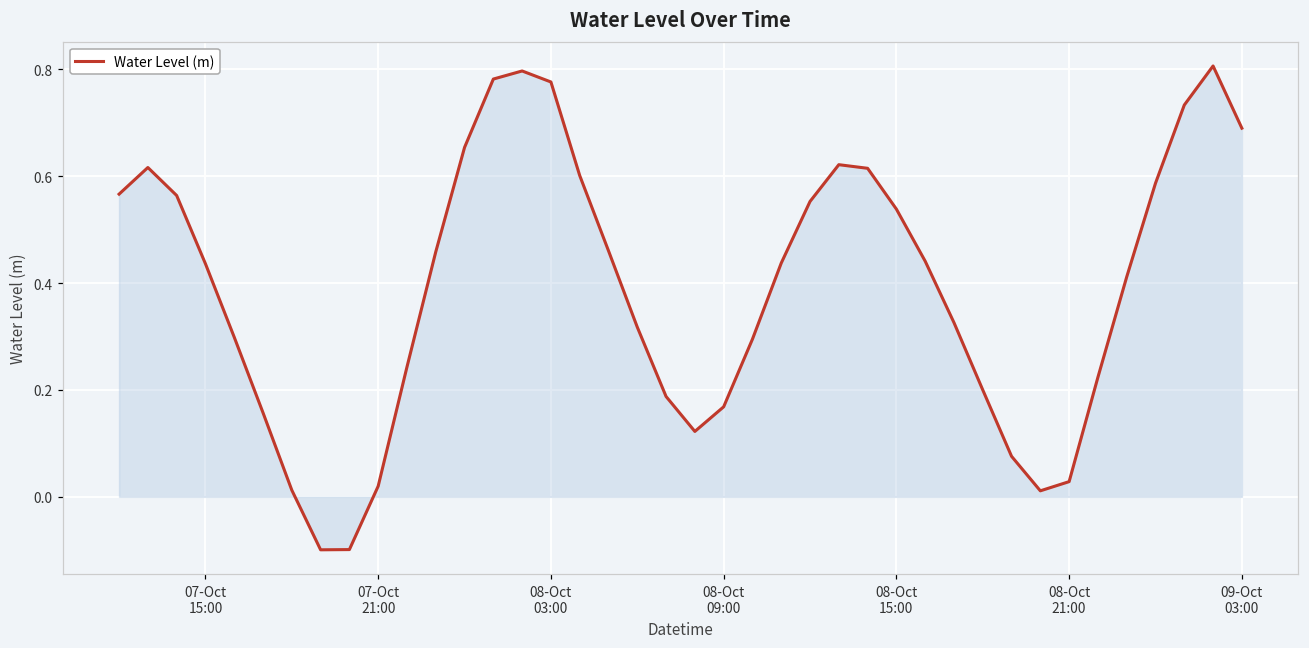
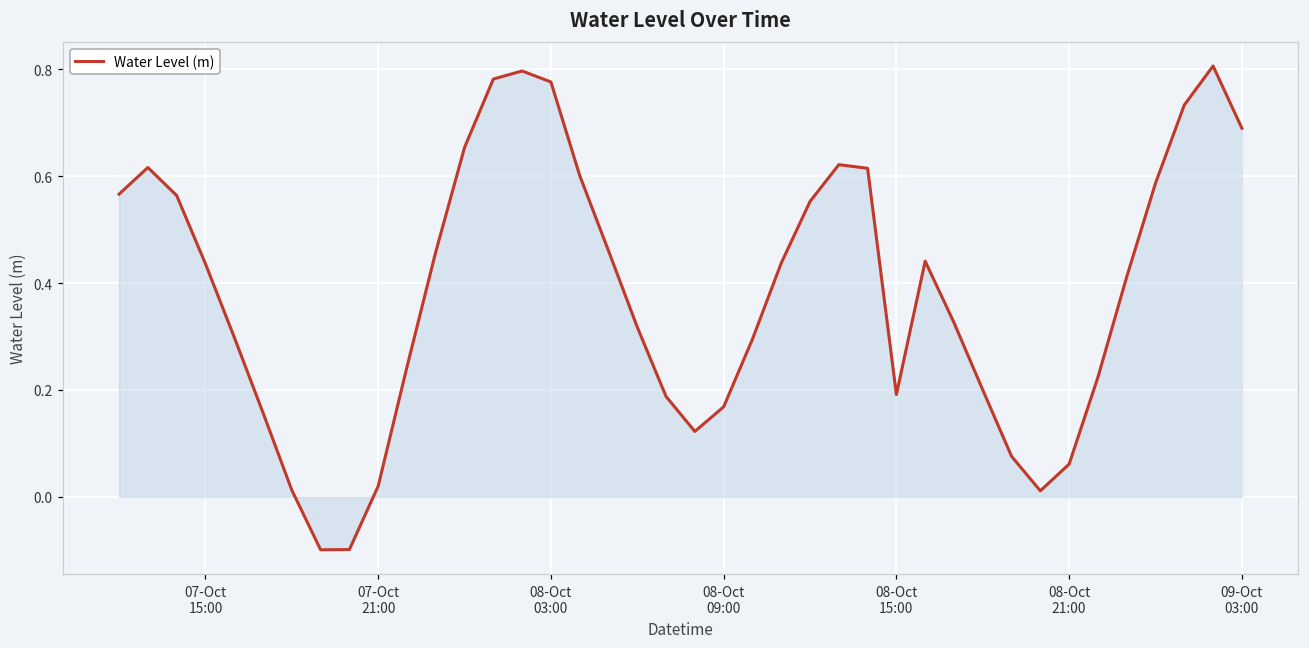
Water Level (m), 08-Oct 15:00: 0.54 -> 0.19
Water Level (m), 08-Oct 21:00: 0.03 -> 0.06
